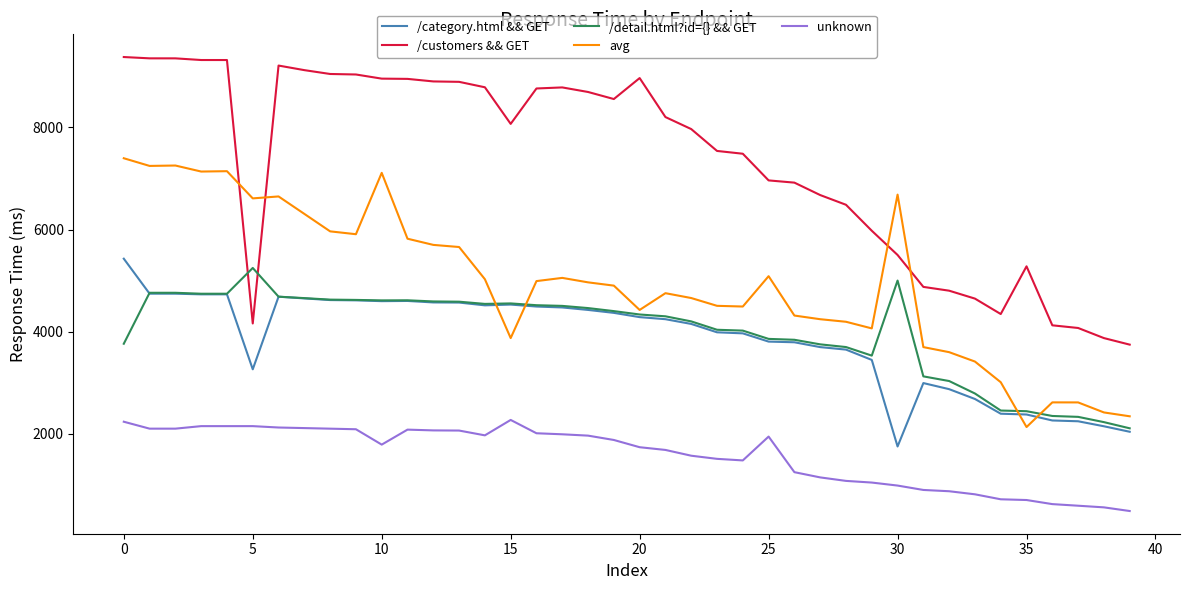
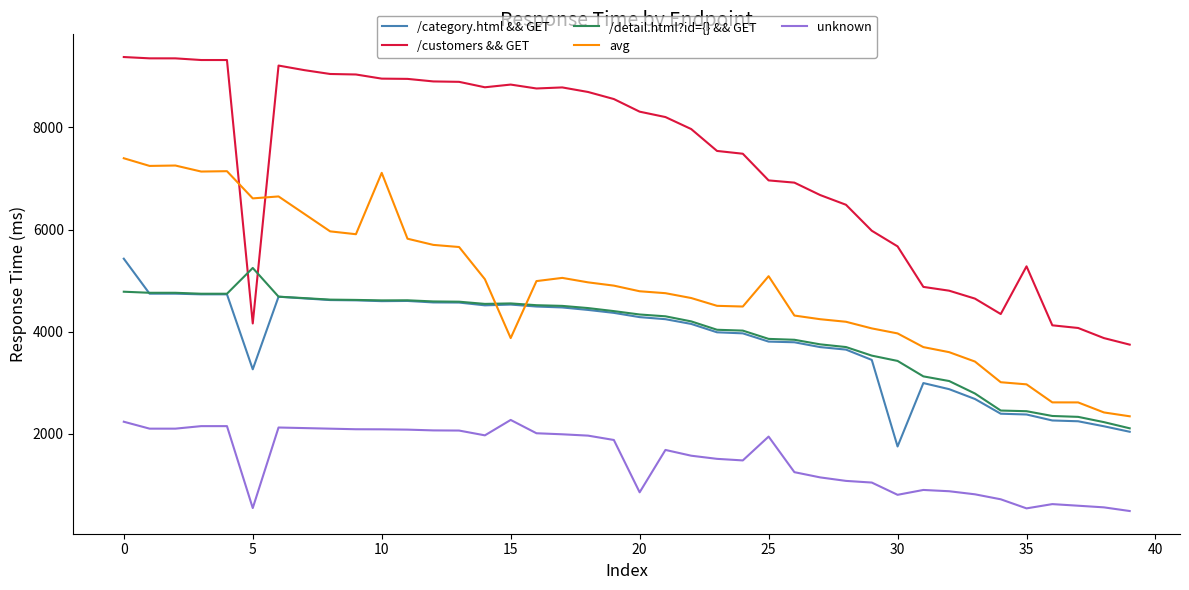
/detail.html?id={} && GET, 0: 3800 -> 4800
unknown, 5: 2200 -> 600
unknown, 10: 1800 -> 2100
/customers && GET, 15: 8100 -> 8800
/customers && GET, 20: 9000 -> 8300
avg, 20: 4400 -> 4800
unknown, 20: 1700 -> 900
/customers && GET, 30: 5500 -> 5700
/detail.html?id={} && GET, 30: 5000 -> 3400
avg, 30: 6700 -> 4000
unknown, 30: 1000 -> 800
avg, 35: 2100 -> 3000
unknown, 35: 700 -> 500
